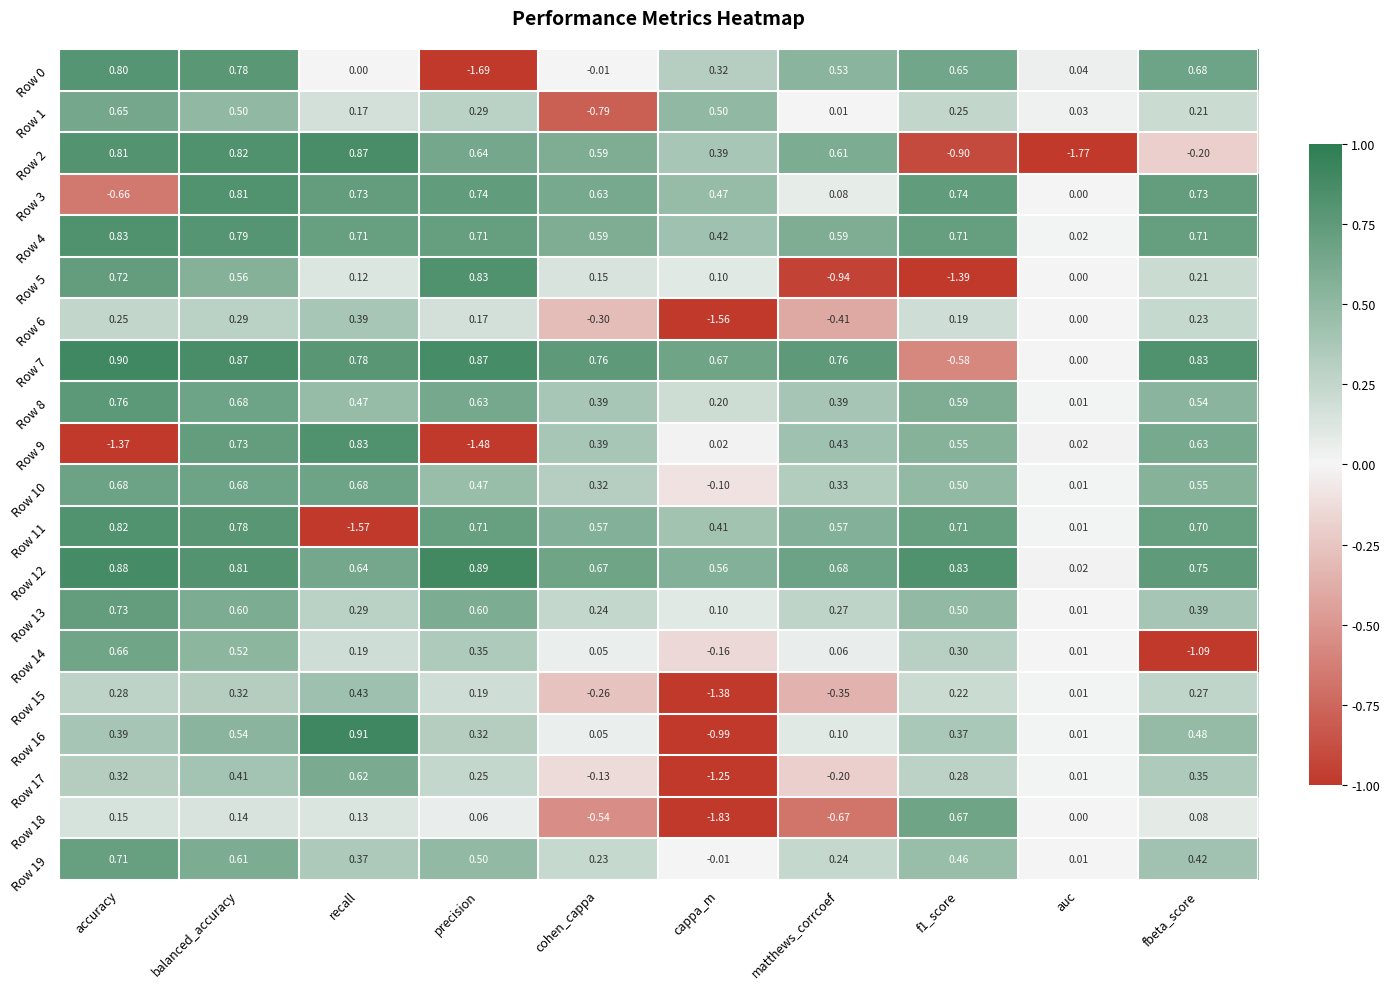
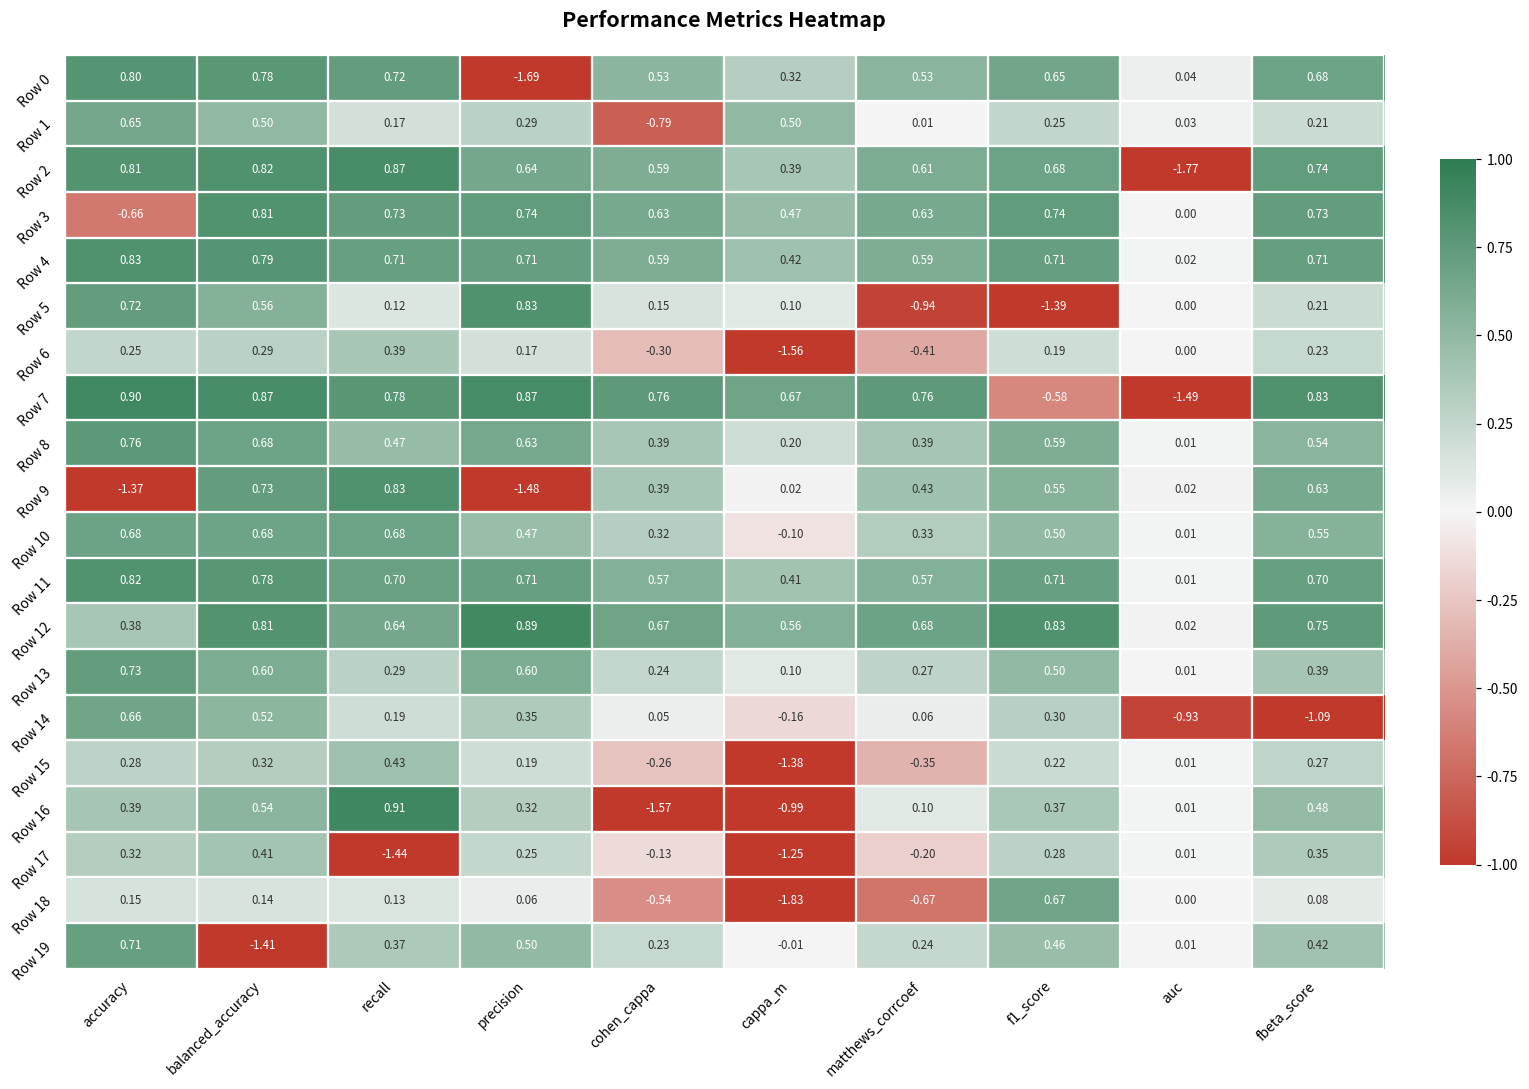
Row 0, recall: 0.00 -> 0.72
Row 0, cohen_cappa: -0.01 -> 0.53
Row 2, f1_score: -0.90 -> 0.68
Row 2, fbeta_score: -0.20 -> 0.74
Row 3, matthews_corrcoef: 0.08 -> 0.63
Row 7, auc: 0.00 -> -1.49
Row 11, recall: -1.57 -> 0.70
Row 12, accuracy: 0.88 -> 0.38
Row 14, auc: 0.01 -> -0.93
Row 16, cohen_cappa: 0.05 -> -1.57
Row 17, recall: 0.62 -> -1.44
Row 19, balanced_accuracy: 0.61 -> -1.41
